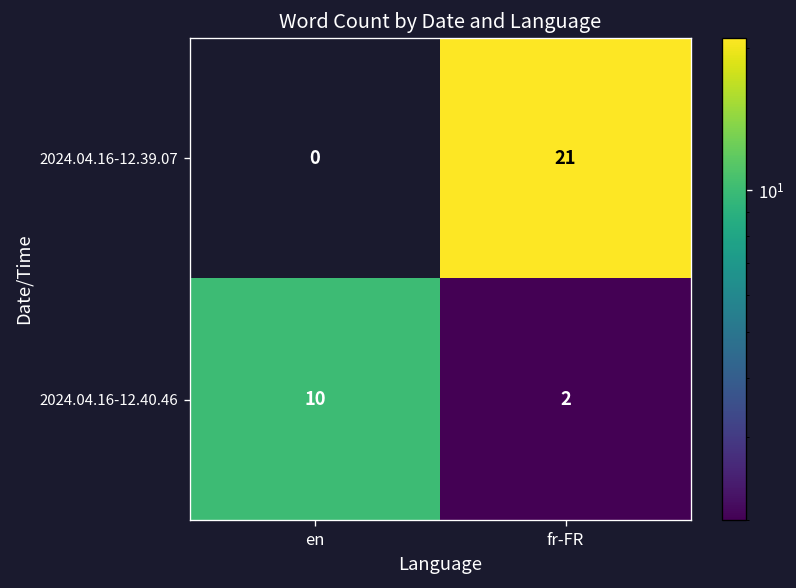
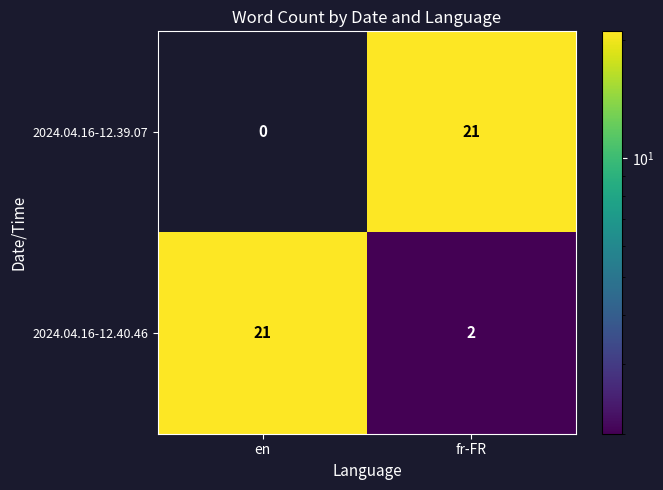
2024.04.16-12.40.46, en: 10 -> 21
